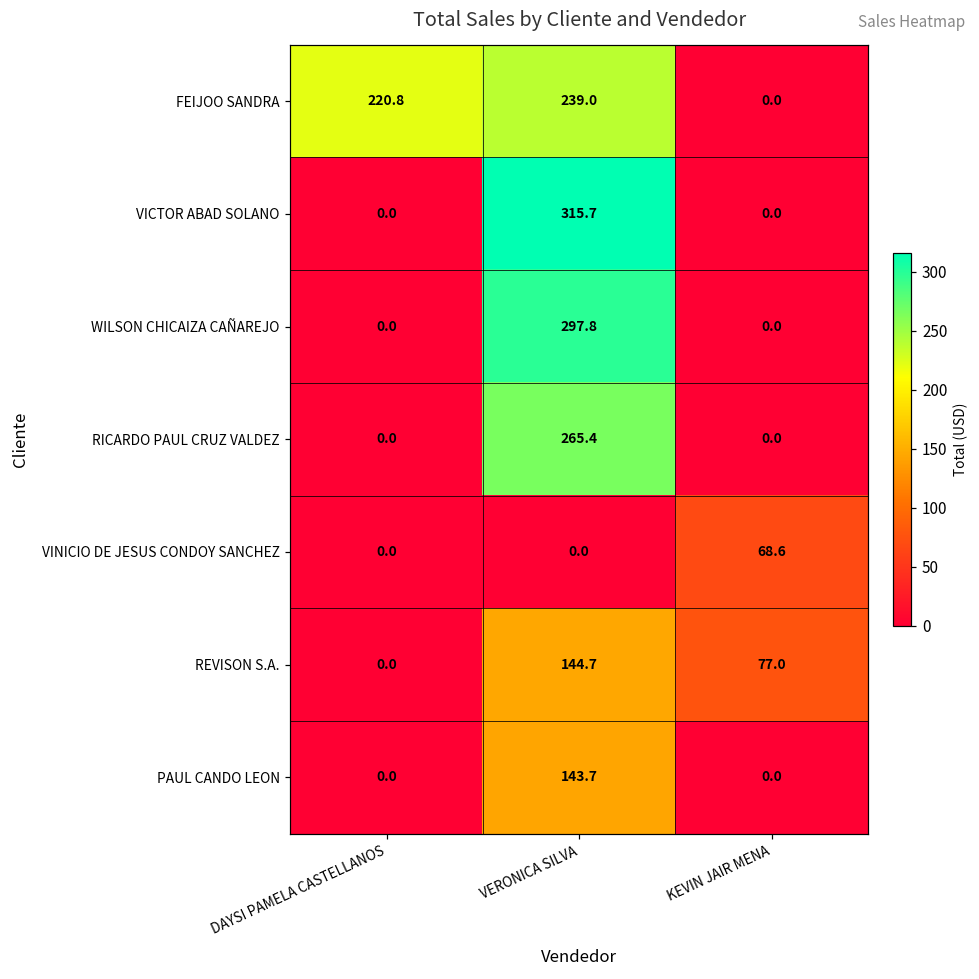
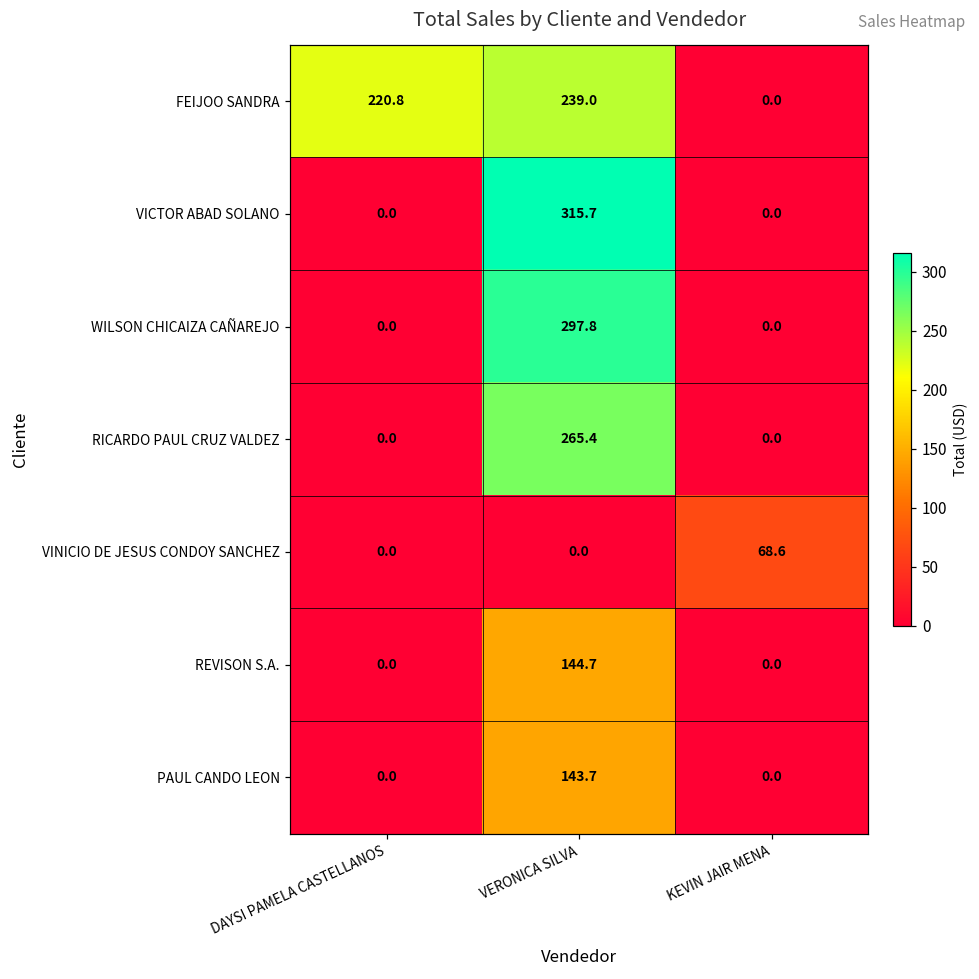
REVISON S.A., KEVIN JAIR MENA: 77.0 -> 0.0
